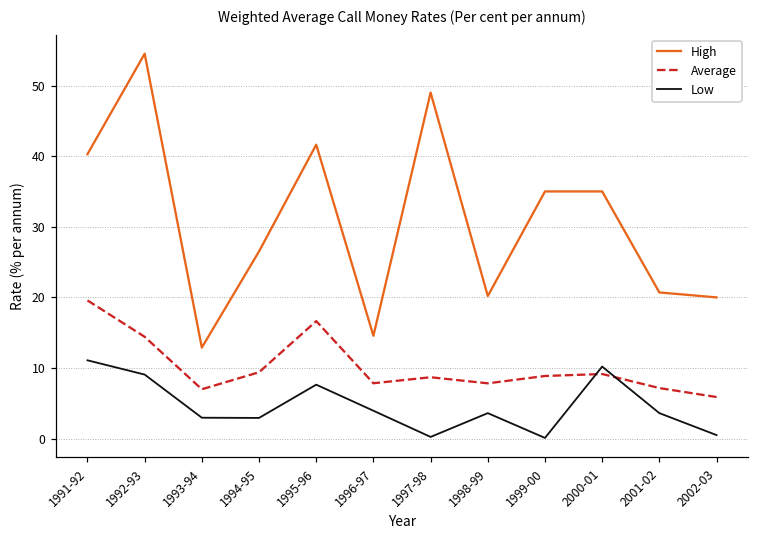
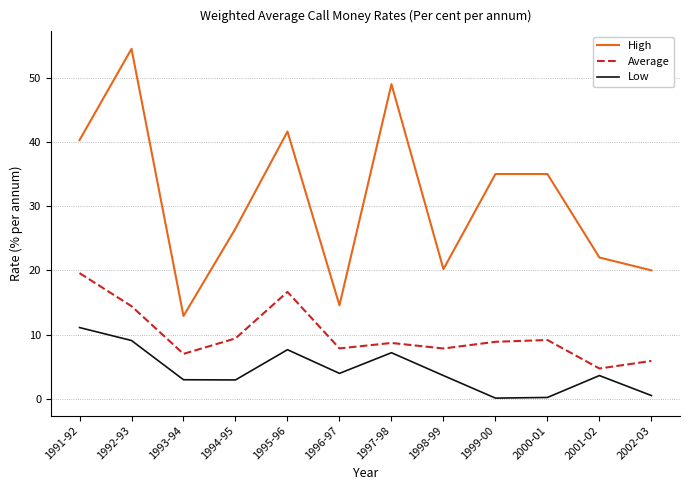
Low, 1997-98: 0 -> 7
Low, 2000-01: 10 -> 0
High, 2001-02: 21 -> 22
Average, 2001-02: 7 -> 5
